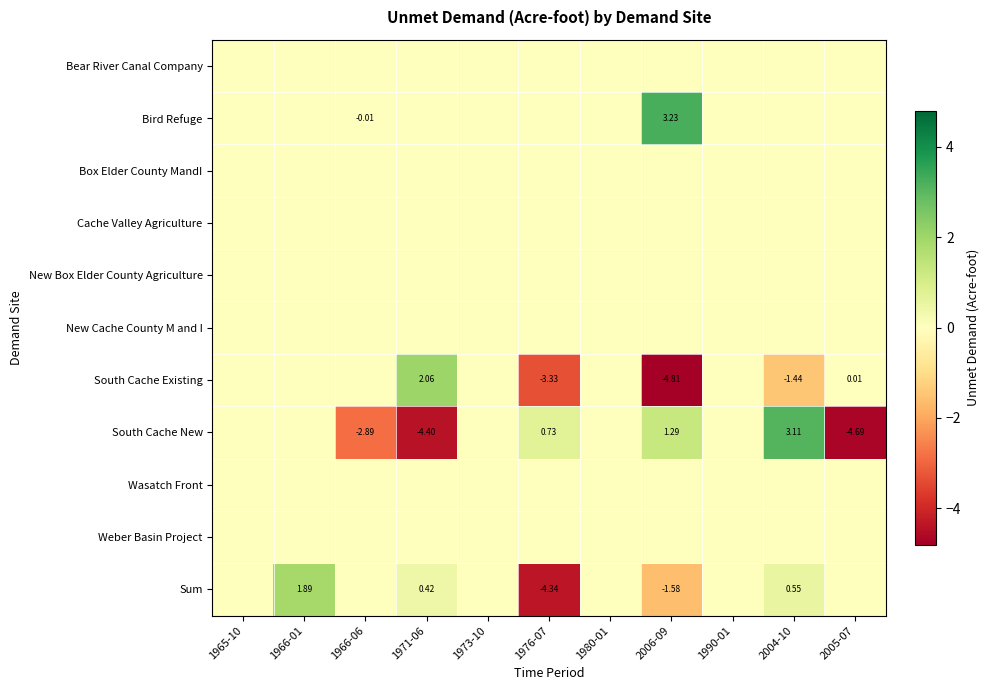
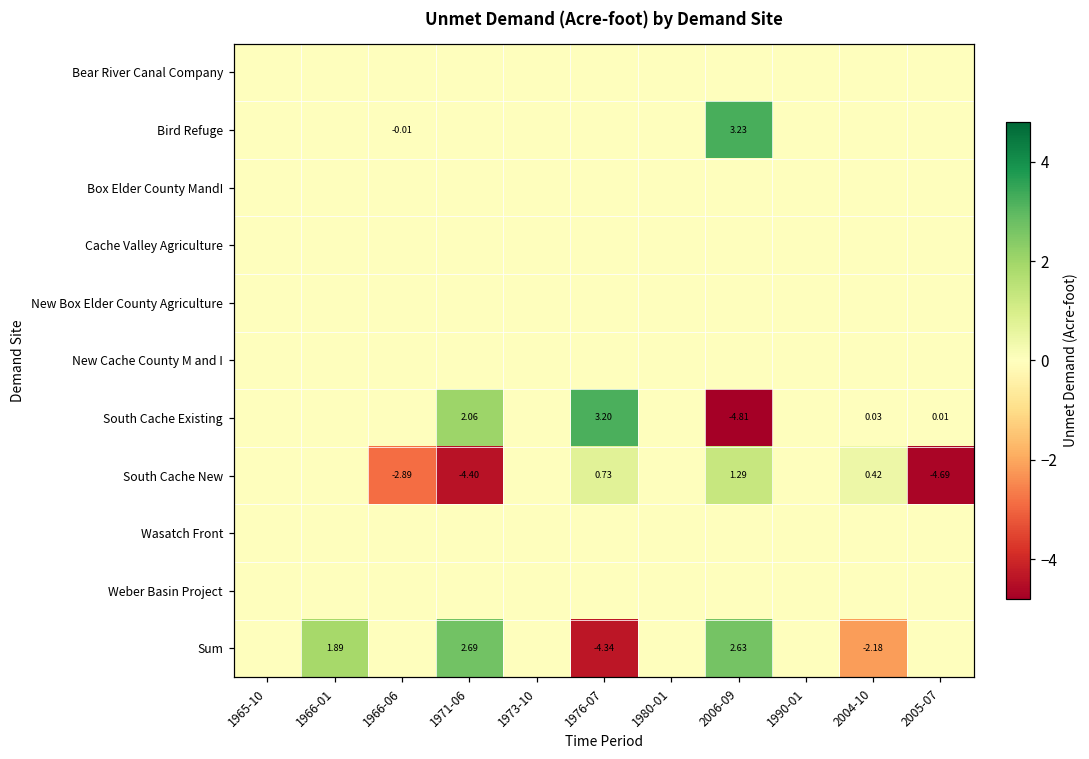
South Cache Existing, 1976-07: -3.33 -> 3.20
South Cache Existing, 2004-10: -1.44 -> 0.03
South Cache New, 2004-10: 3.11 -> 0.42
Sum, 1971-06: 0.42 -> 2.69
Sum, 2006-09: -1.58 -> 2.63
Sum, 2004-10: 0.55 -> -2.18
